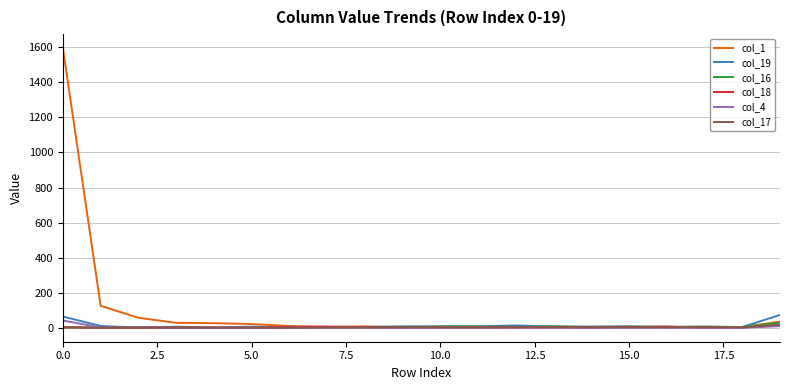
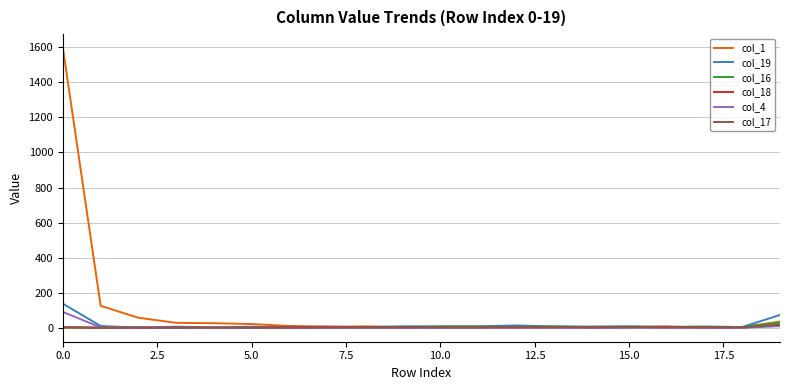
col_19, 0.0: 60 -> 140
col_4, 0.0: 40 -> 90
